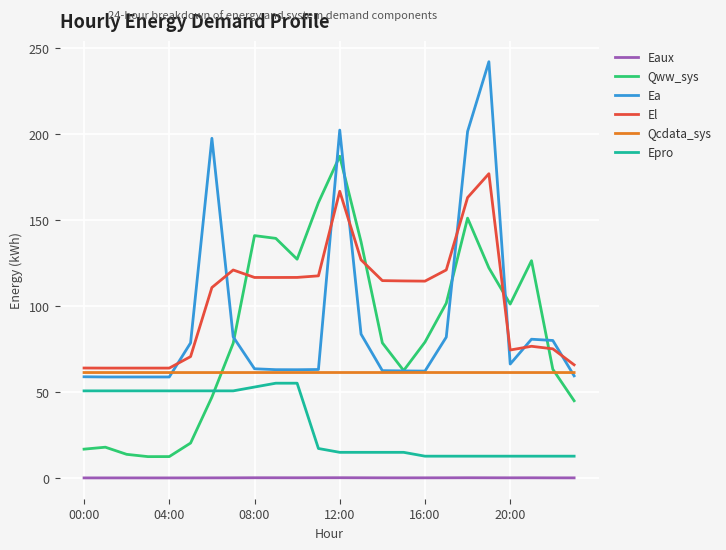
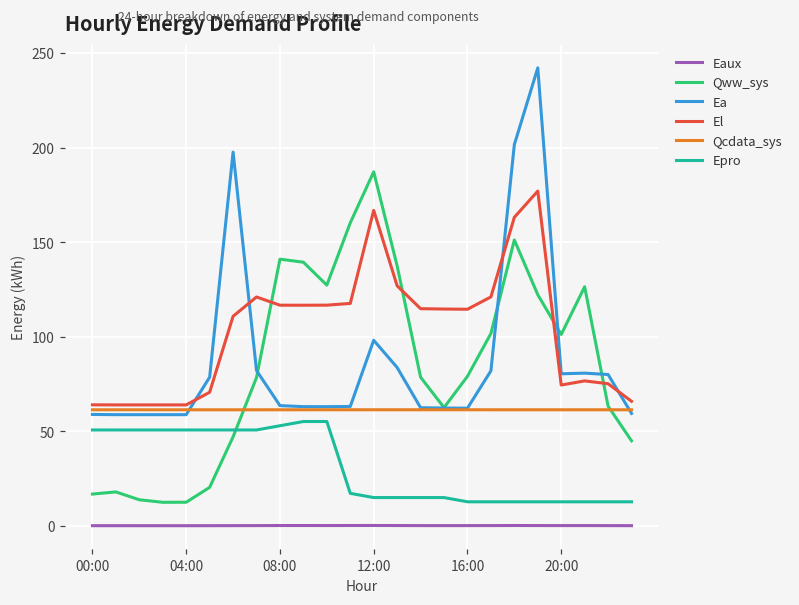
Ea, 12:00: 202 -> 98
Ea, 20:00: 66 -> 80
